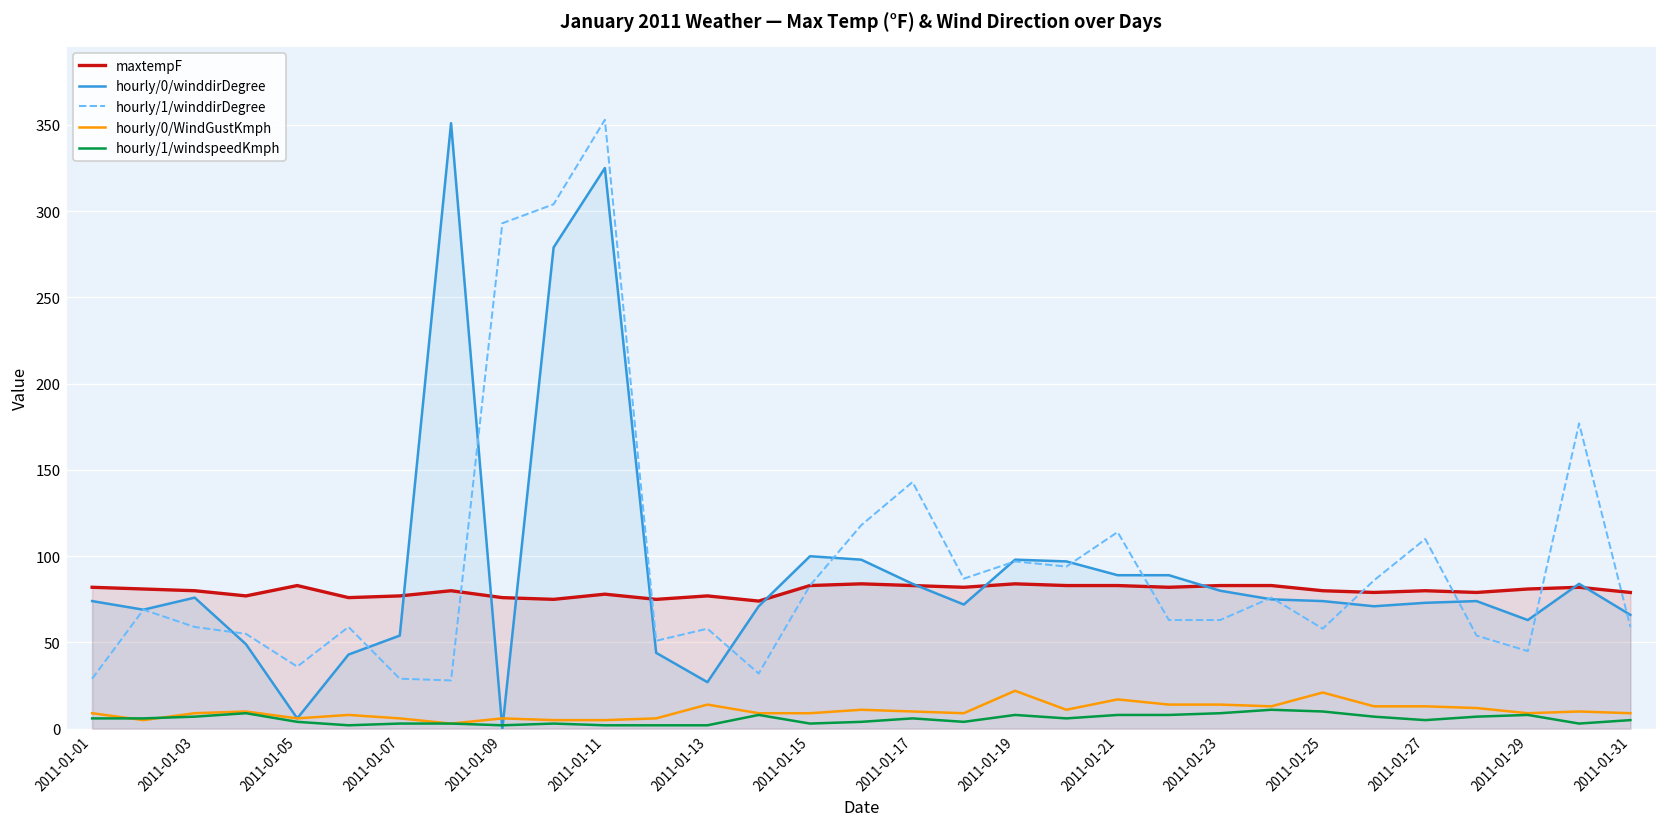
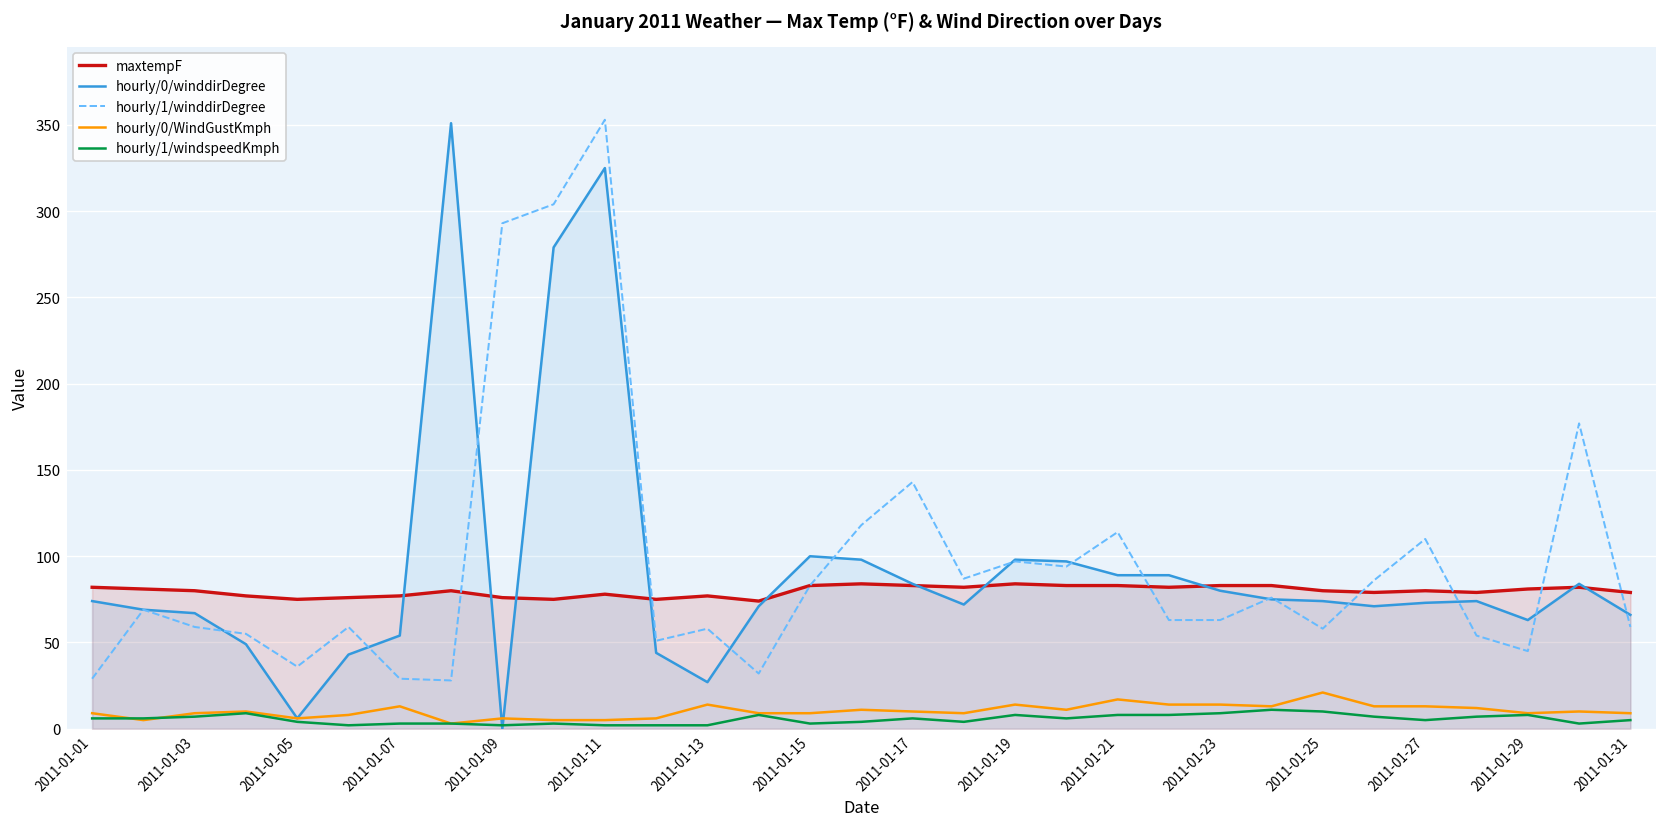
hourly/0/winddirDegree, 2011-01-03: 76 -> 67
maxtempF, 2011-01-05: 83 -> 75
hourly/0/WindGustKmph, 2011-01-07: 6 -> 13
hourly/0/WindGustKmph, 2011-01-19: 22 -> 14
